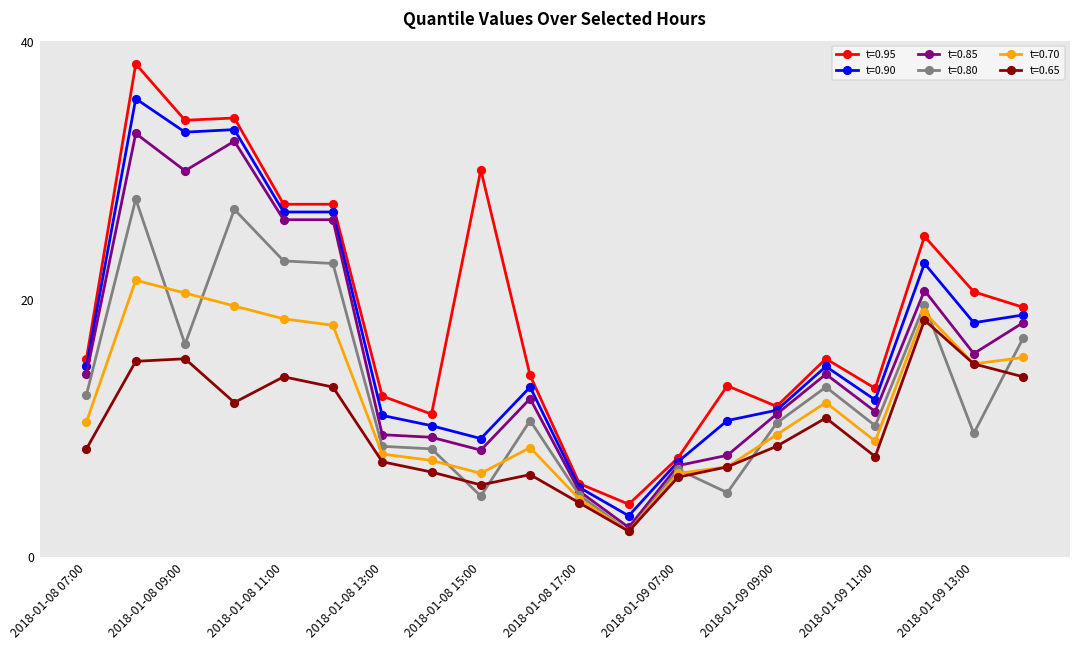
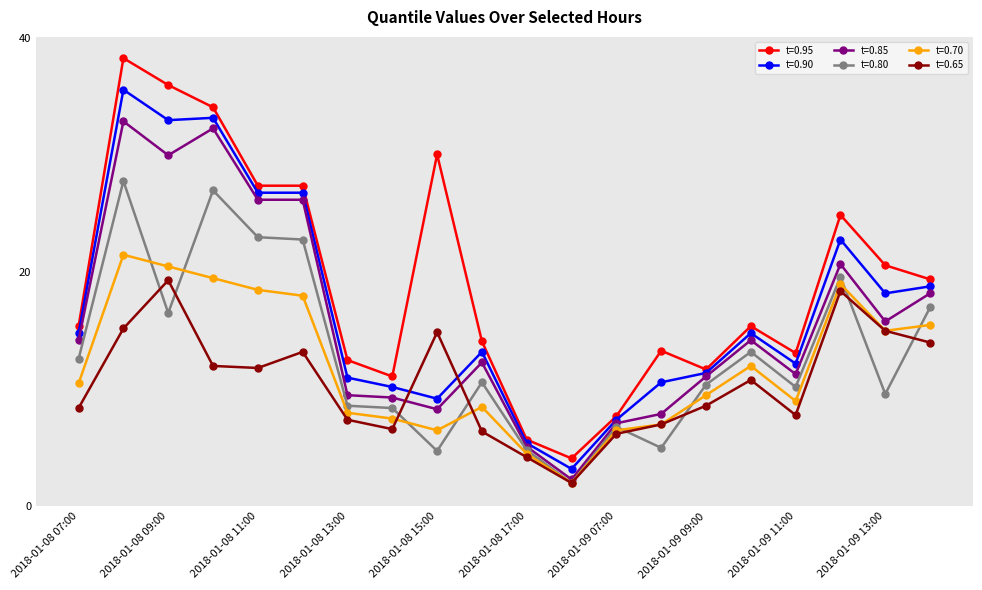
t=0.95, 2018-01-08 09:00: 33.9 -> 36.0
t=0.65, 2018-01-08 09:00: 15.4 -> 19.3
t=0.65, 2018-01-08 11:00: 14.0 -> 11.8
t=0.65, 2018-01-08 15:00: 5.6 -> 14.9
